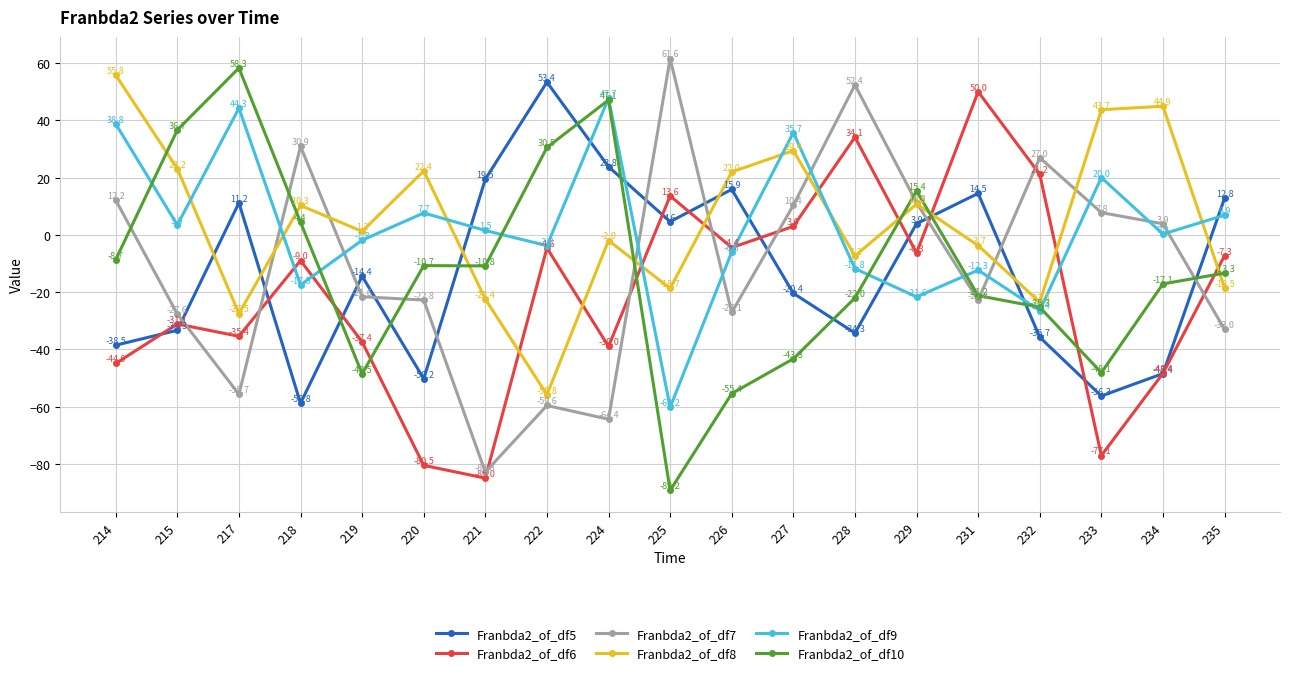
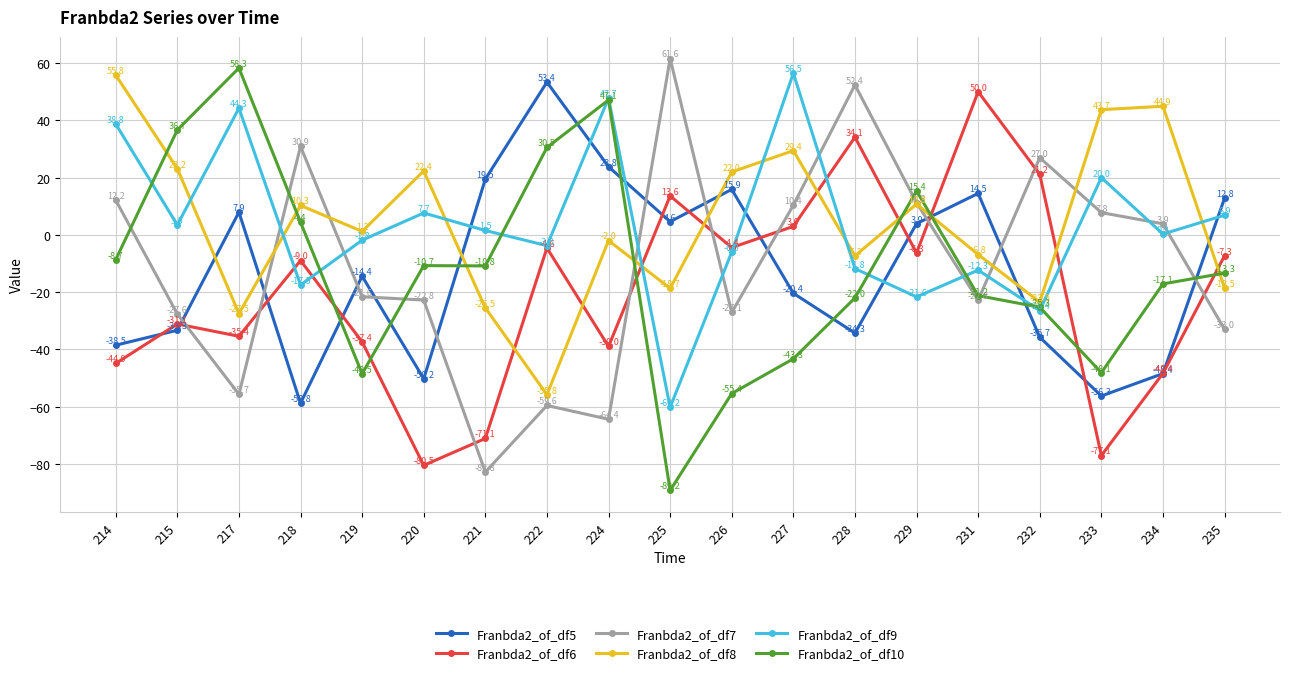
Franbda2_of_df5, 217: 11.2 -> 7.9
Franbda2_of_df6, 221: -85.0 -> -71.1
Franbda2_of_df8, 221: -22.4 -> -25.5
Franbda2_of_df9, 227: 35.7 -> 56.5
Franbda2_of_df8, 231: -3.7 -> -6.8
